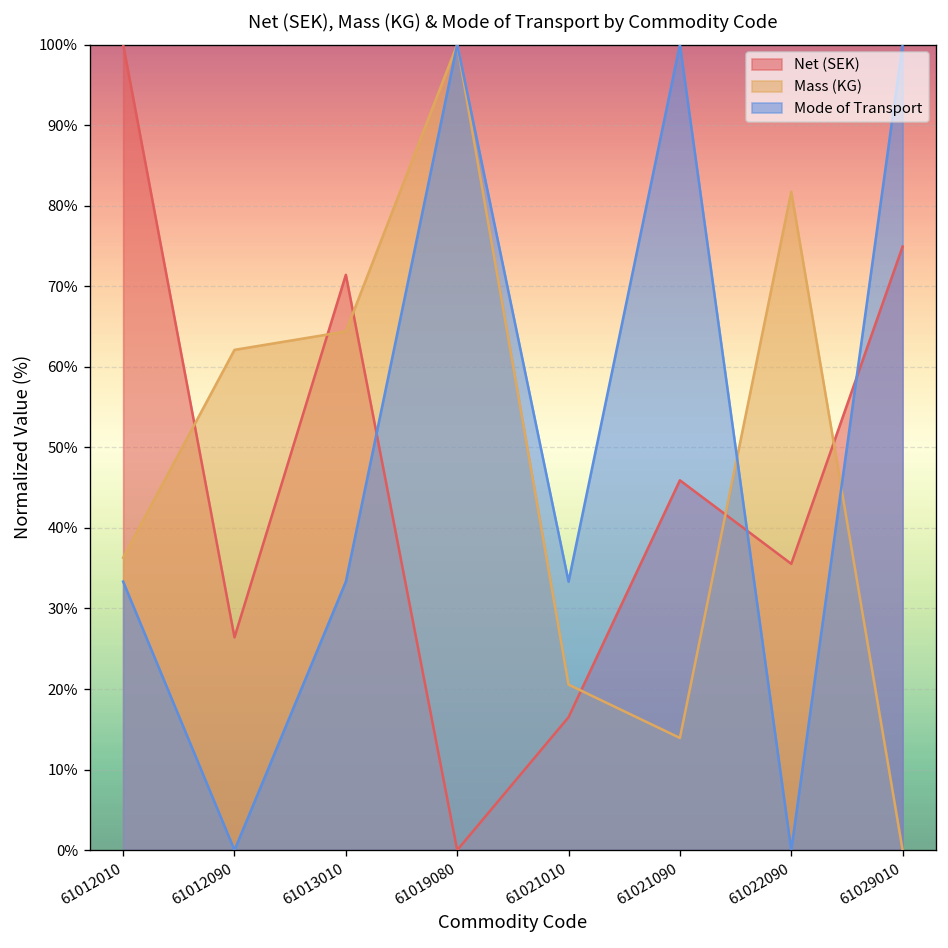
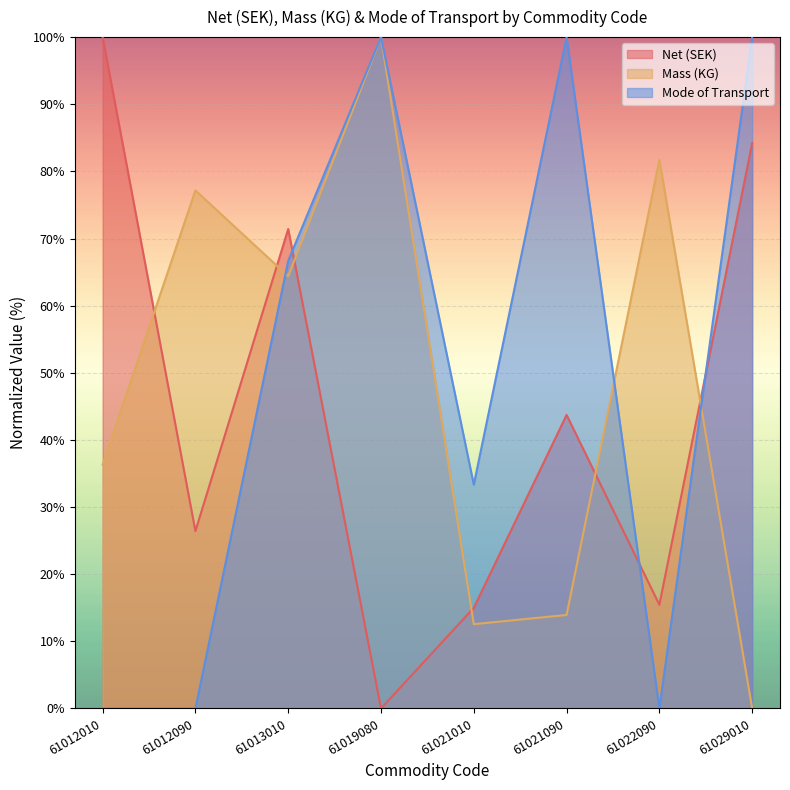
Mode of Transport, 61012010: 33% -> 0%
Mass (KG), 61012090: 62% -> 77%
Mode of Transport, 61013010: 33% -> 67%
Net (SEK), 61021010: 17% -> 15%
Mass (KG), 61021010: 21% -> 13%
Net (SEK), 61021090: 46% -> 44%
Net (SEK), 61022090: 36% -> 15%
Net (SEK), 61029010: 75% -> 84%
